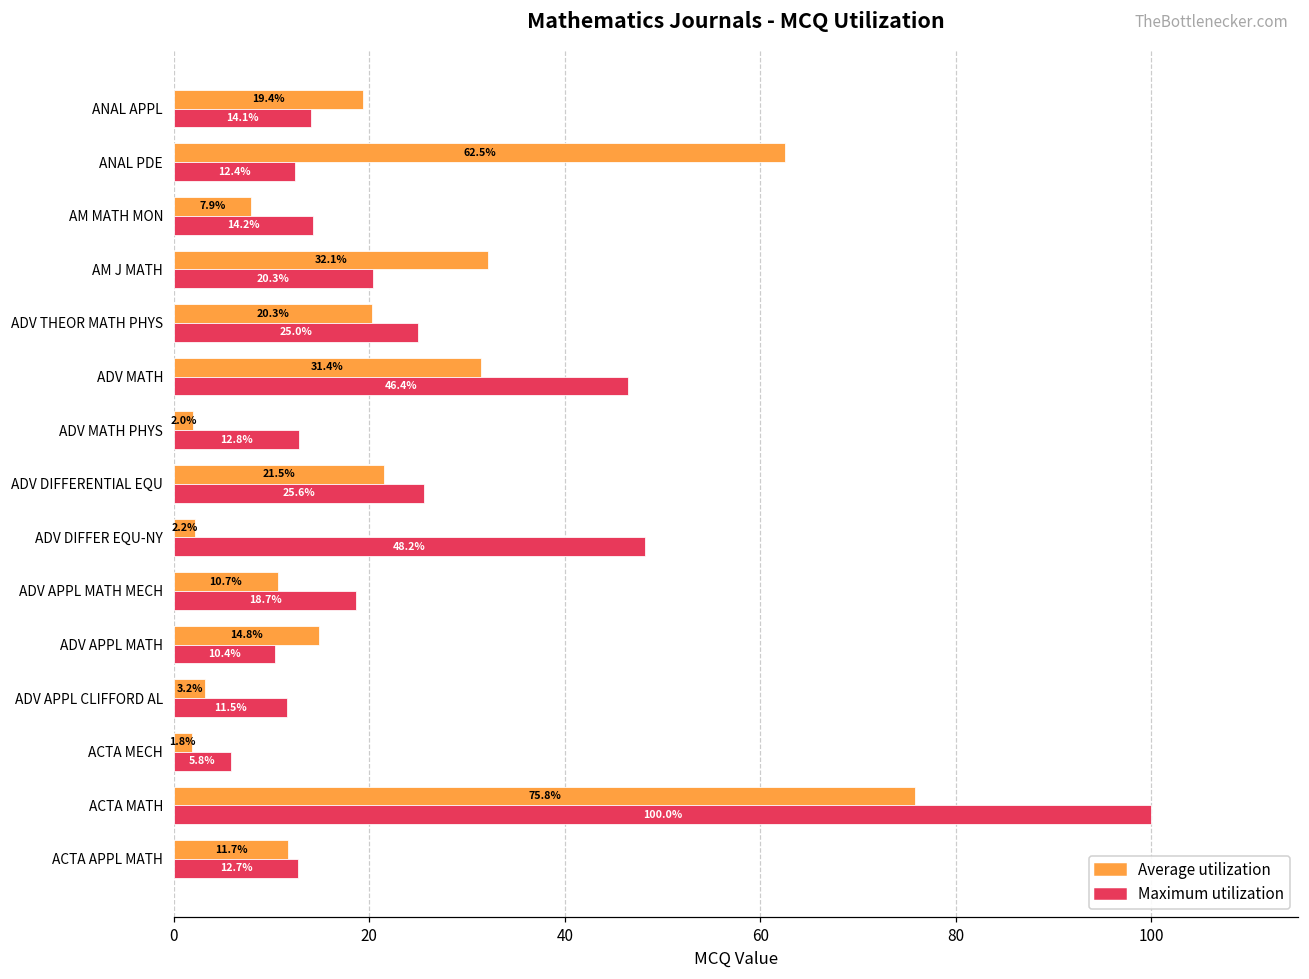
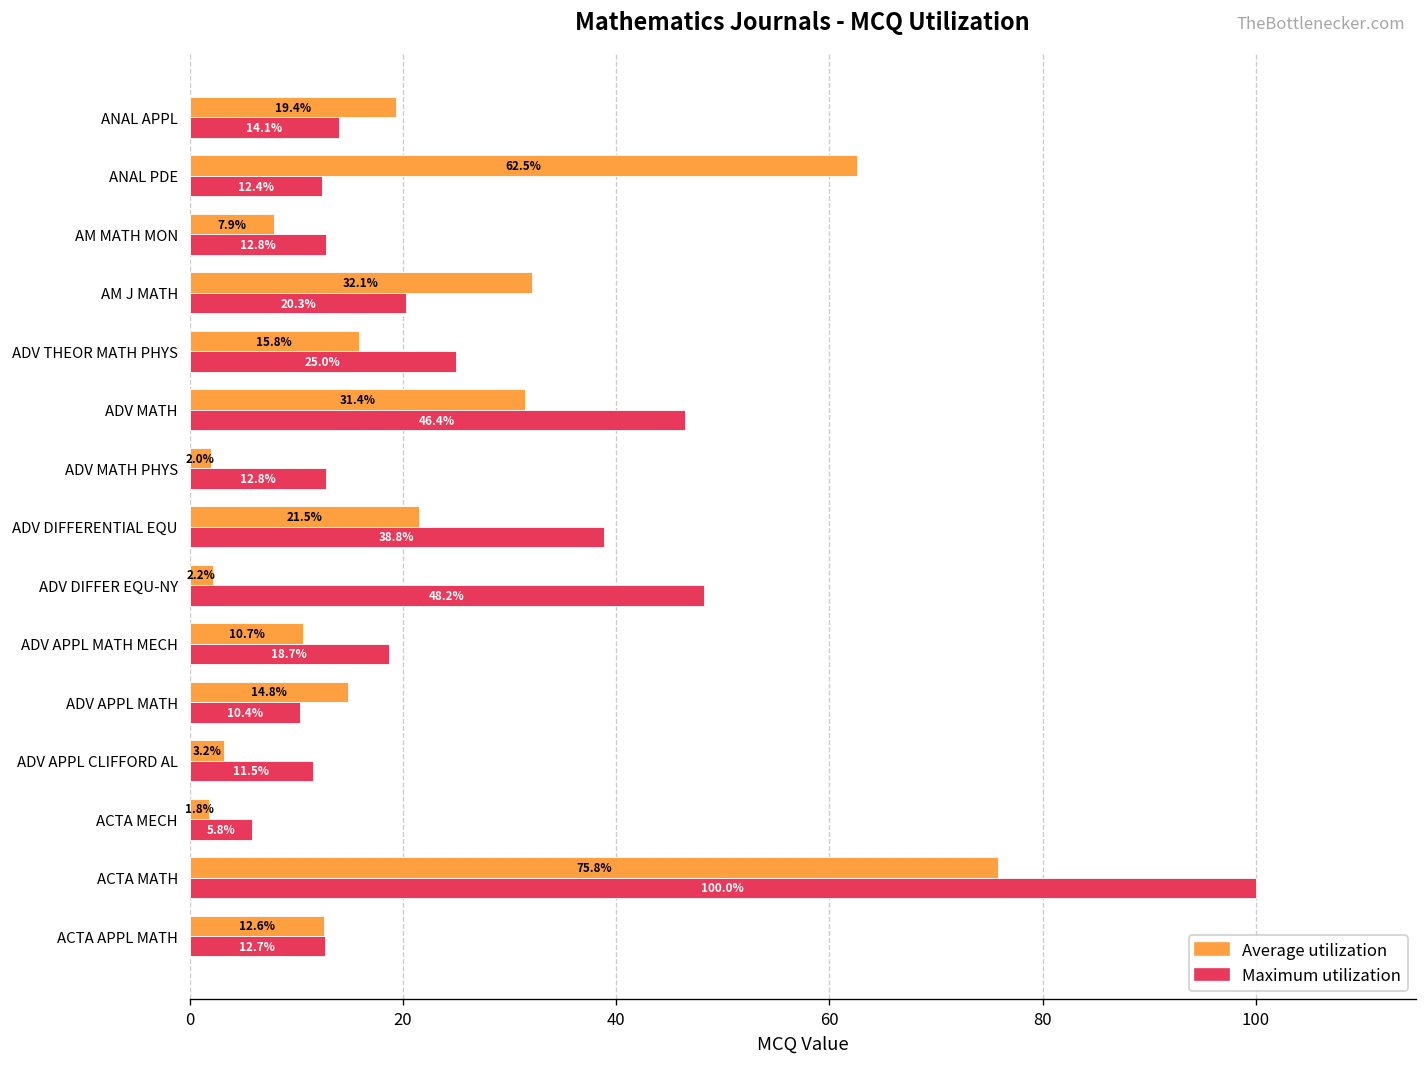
Maximum utilization, AM MATH MON: 14.2% -> 12.8%
Average utilization, ADV THEOR MATH PHYS: 20.3% -> 15.8%
Maximum utilization, ADV DIFFERENTIAL EQU: 25.6% -> 38.8%
Average utilization, ACTA APPL MATH: 11.7% -> 12.6%
